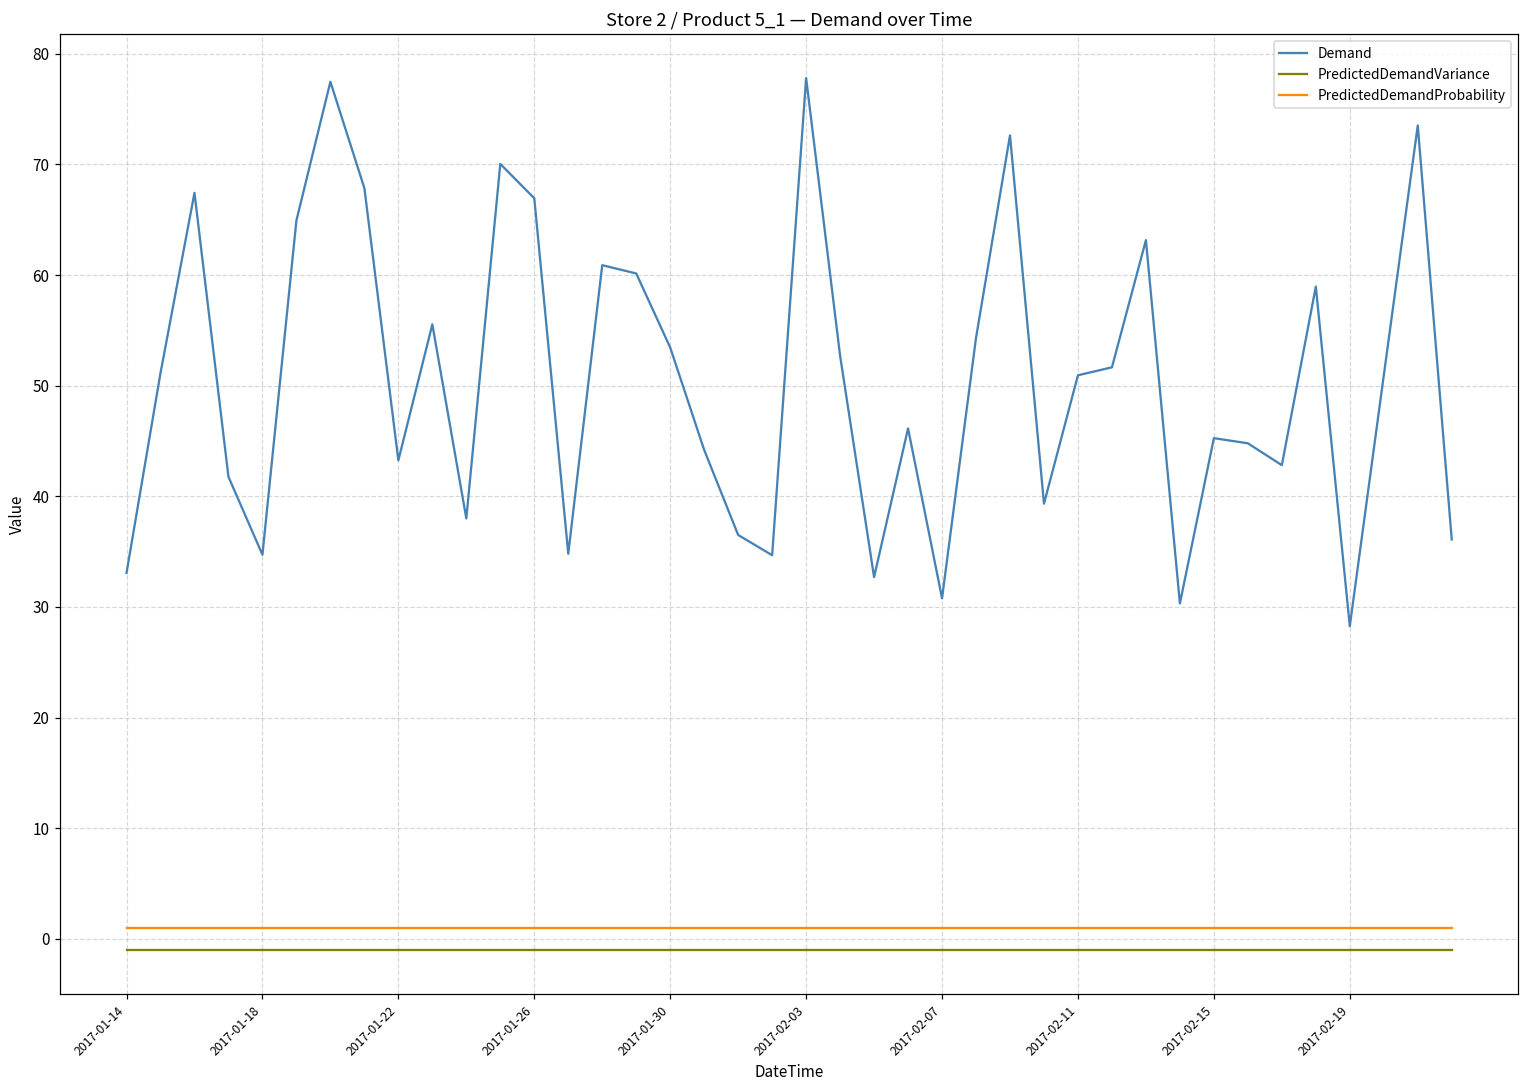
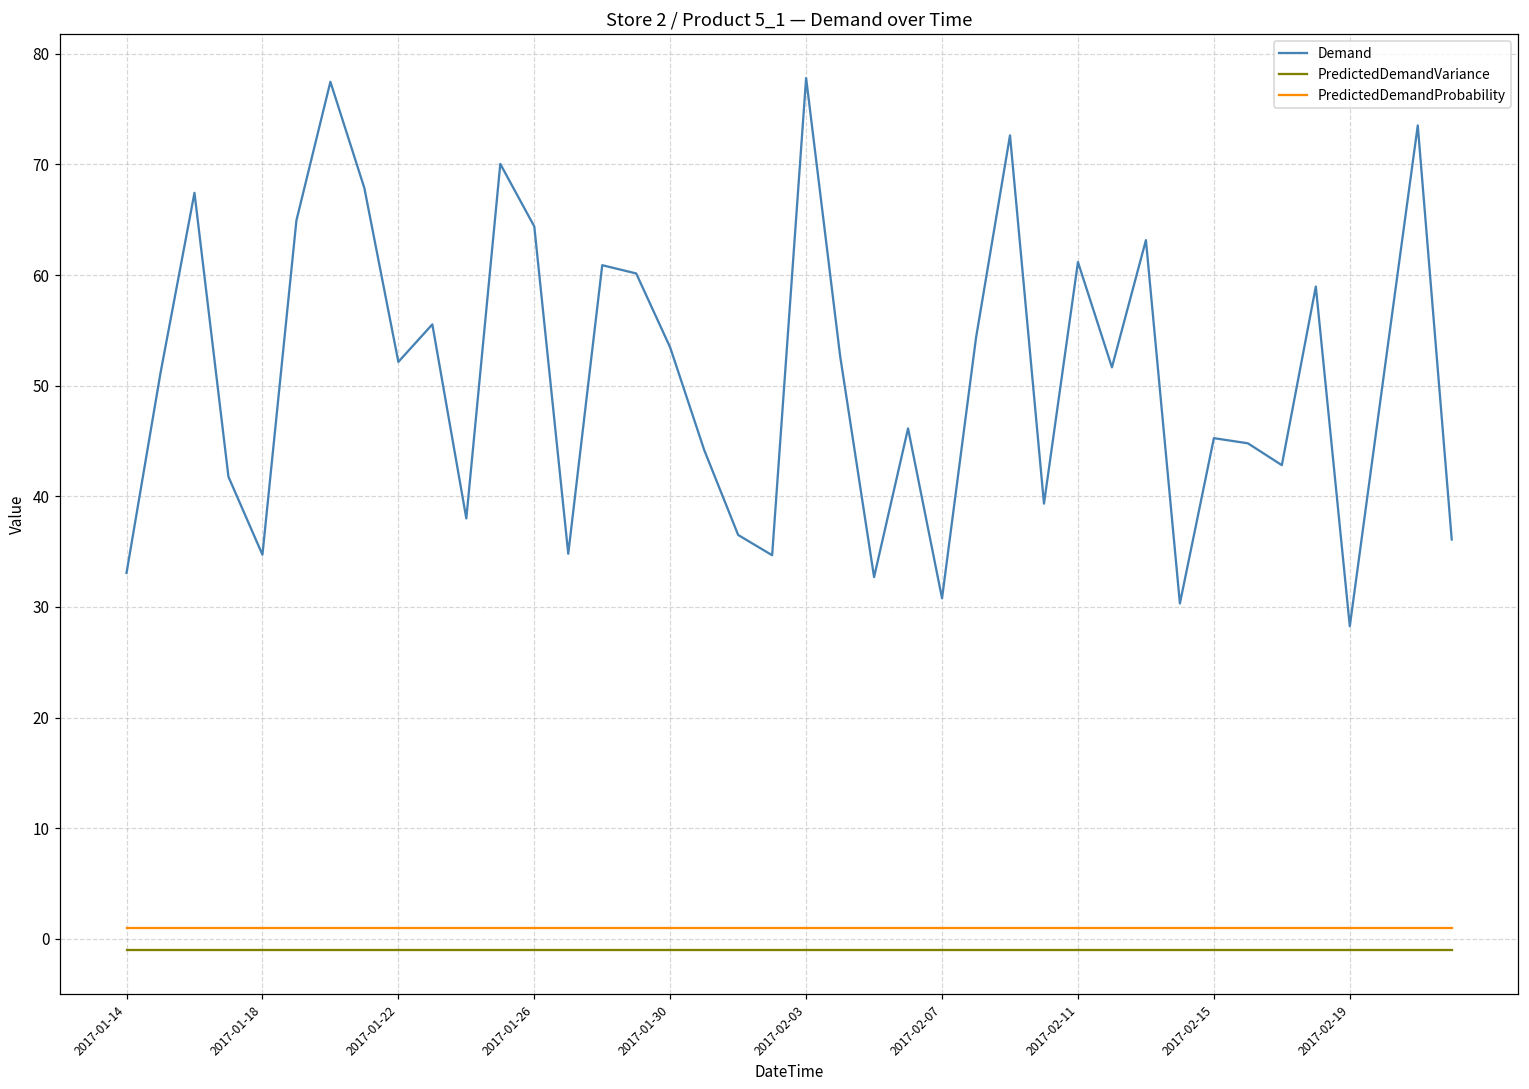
Demand, 2017-01-22: 43.3 -> 52.1
Demand, 2017-01-26: 66.9 -> 64.4
Demand, 2017-02-11: 50.9 -> 61.2
